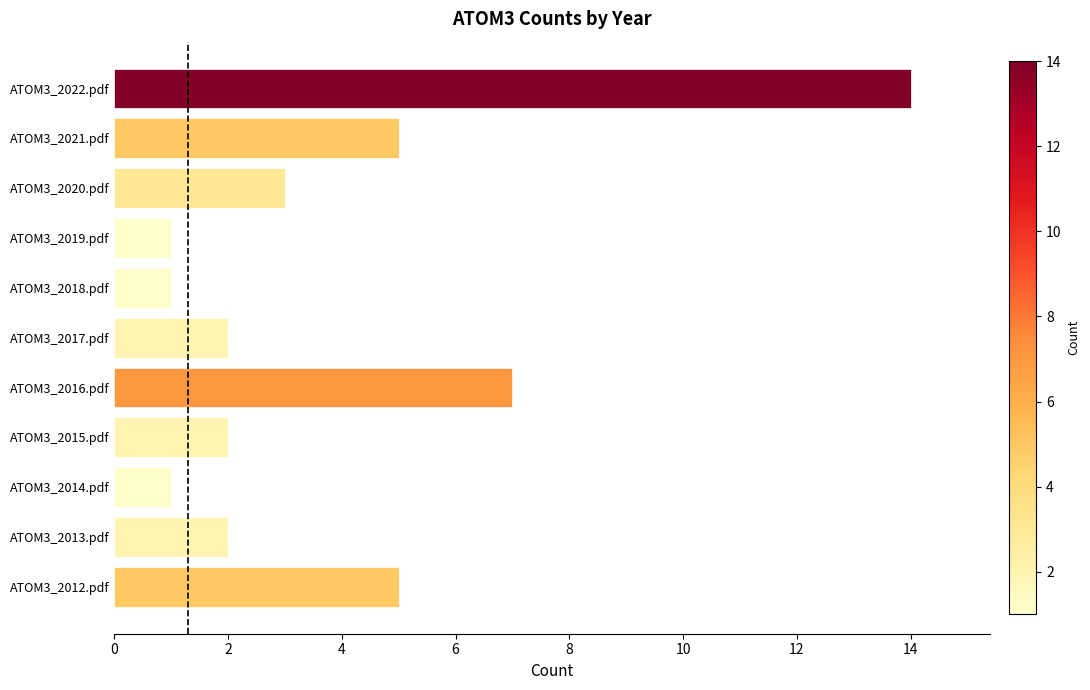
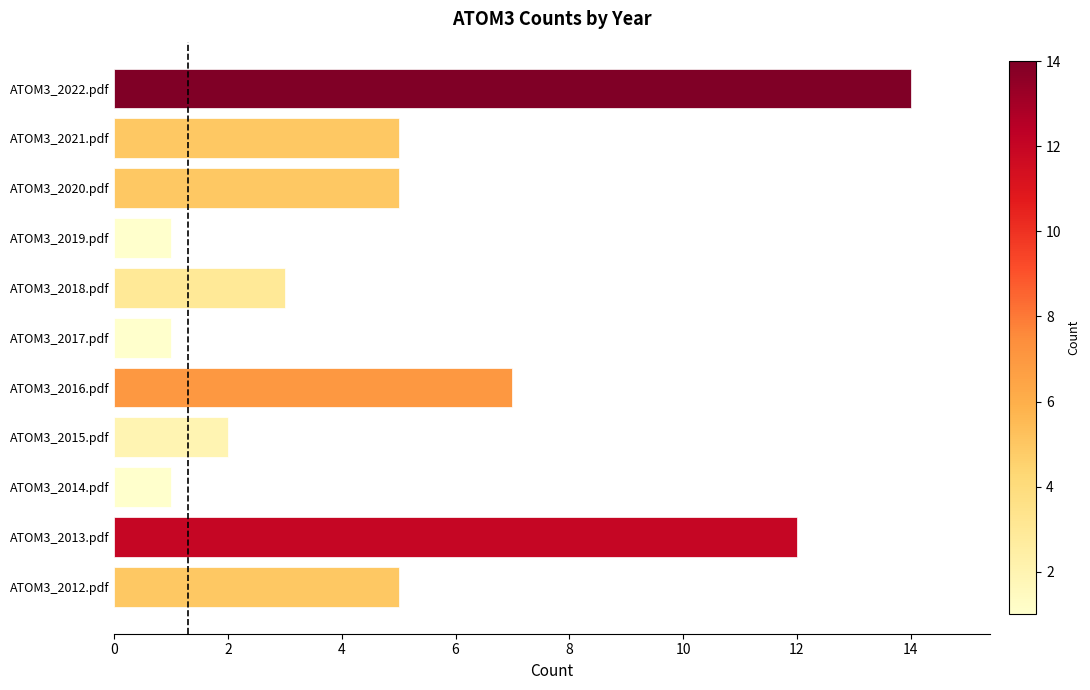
ATOM3_2020.pdf: 3 -> 5
ATOM3_2018.pdf: 1 -> 3
ATOM3_2017.pdf: 2 -> 1
ATOM3_2013.pdf: 2 -> 12
